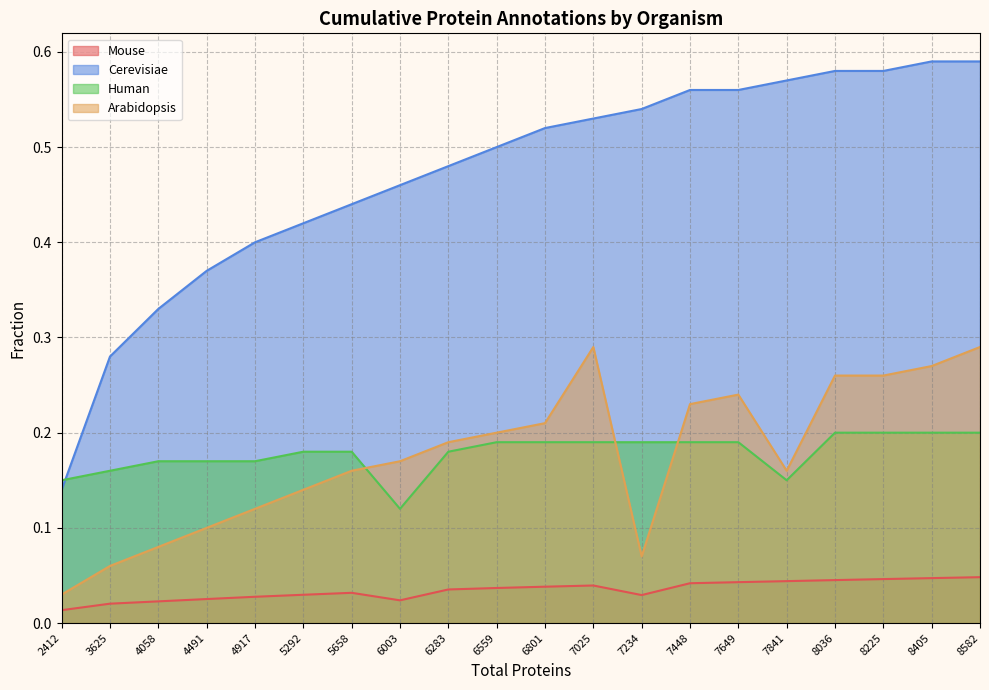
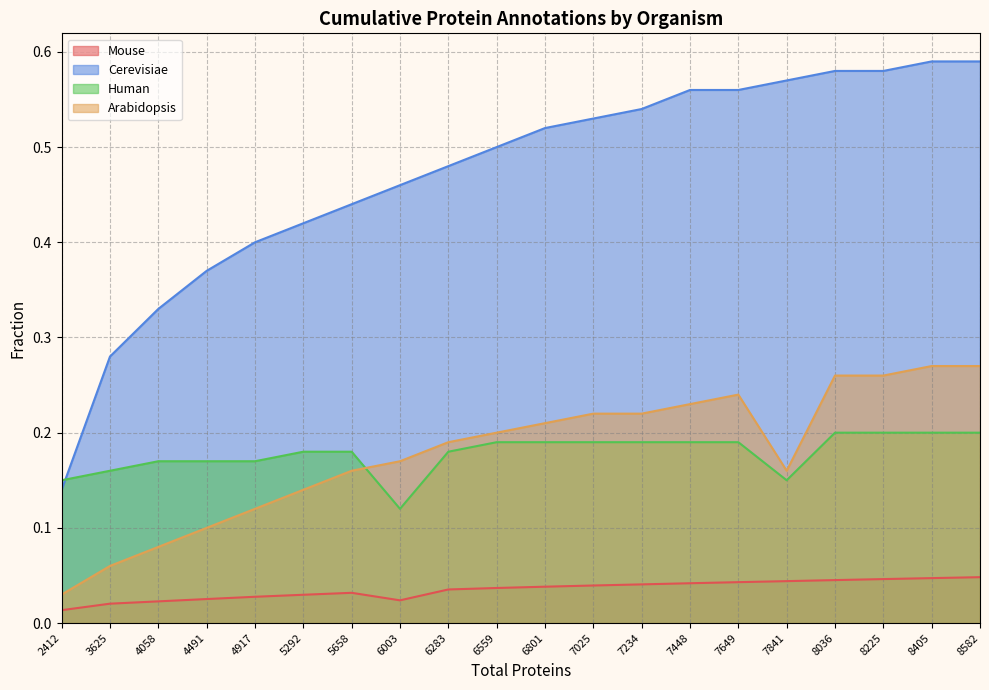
Arabidopsis, 7025: 0.29 -> 0.22
Mouse, 7234: 0.03 -> 0.04
Arabidopsis, 7234: 0.07 -> 0.22
Arabidopsis, 8582: 0.29 -> 0.27
